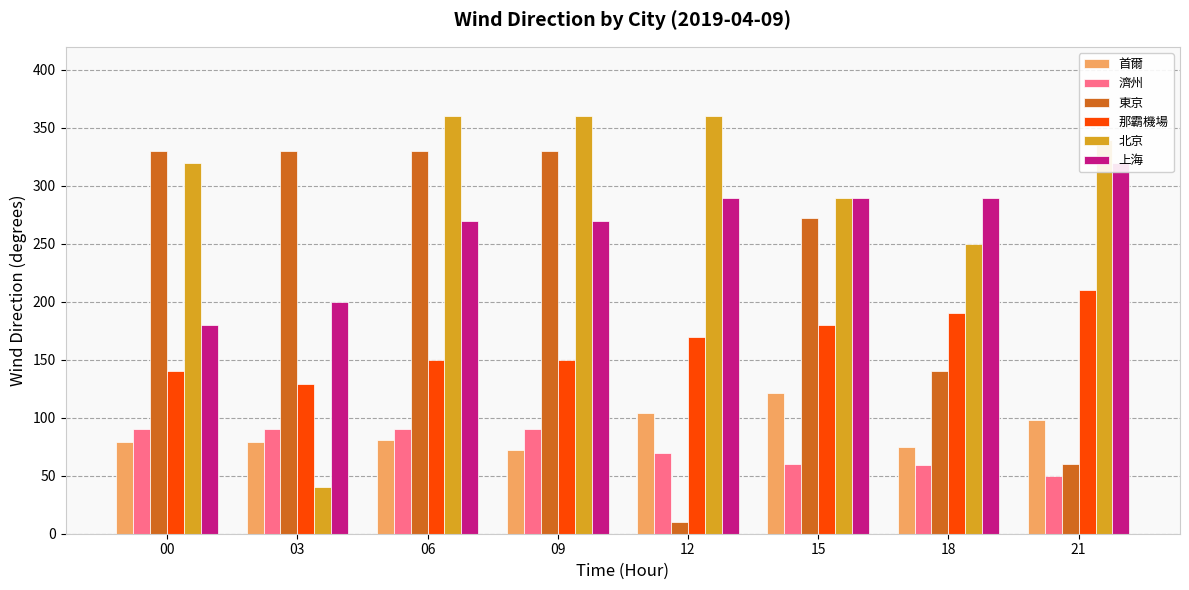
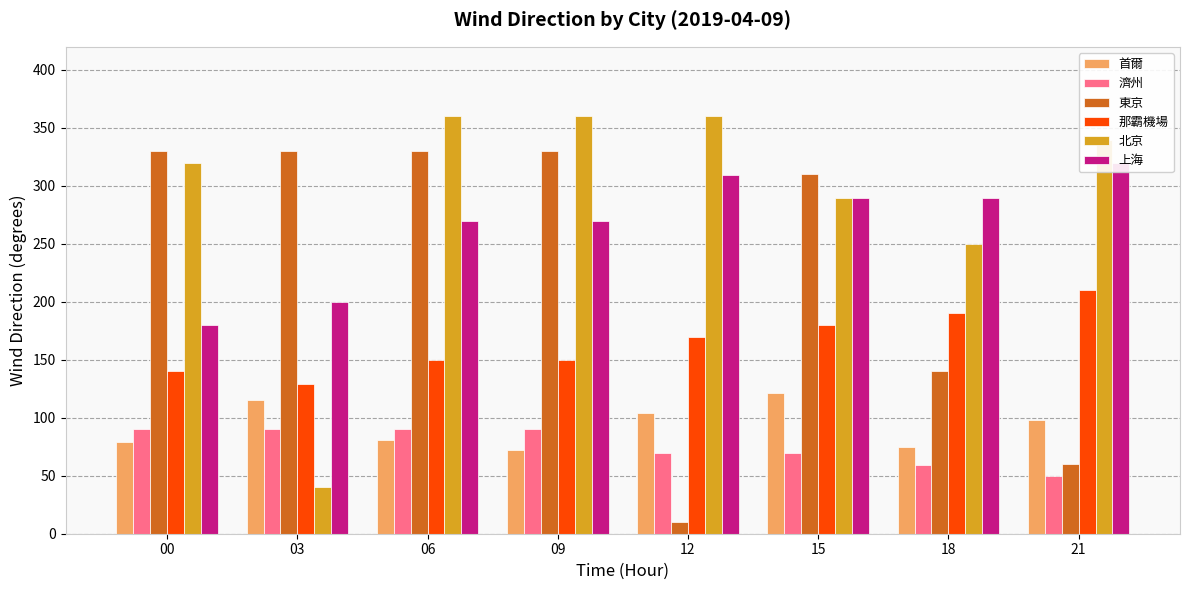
首爾, 03: 79 -> 115
上海, 12: 290 -> 309
濟州, 15: 60 -> 70
東京, 15: 273 -> 310
